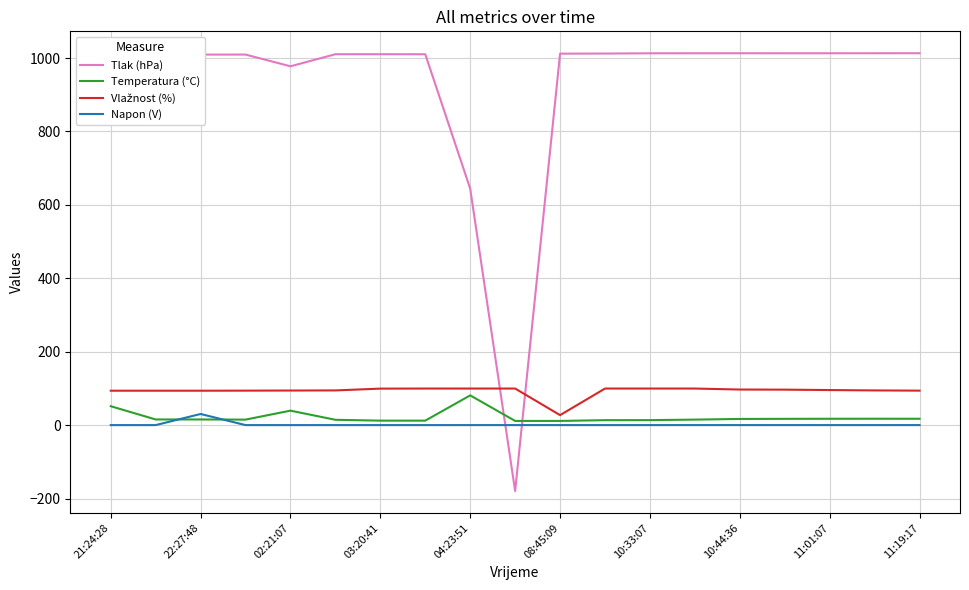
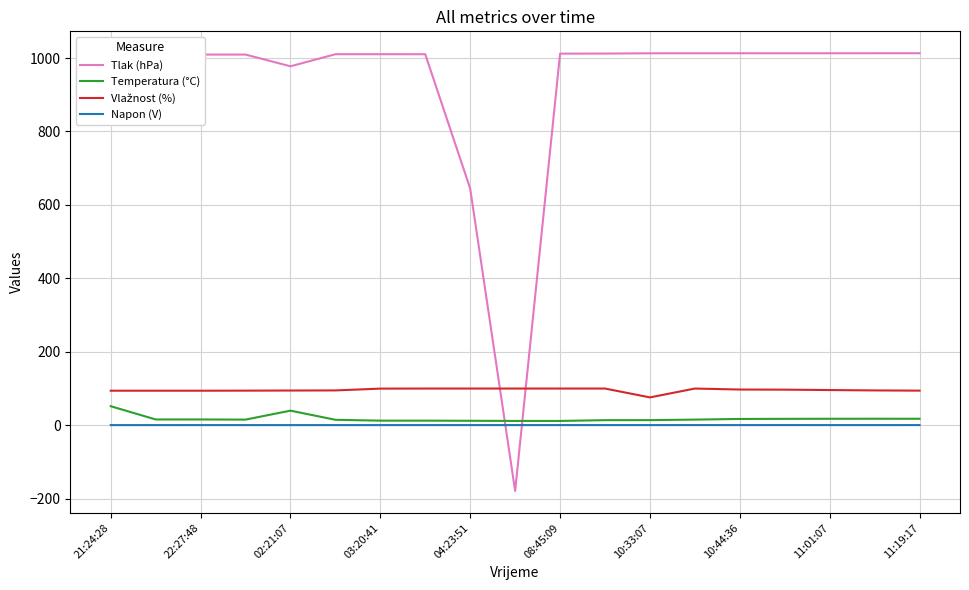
Napon (V), 22:27:48: 30 -> 0
Temperatura (°C), 04:23:51: 80 -> 10
Vlažnost (%), 08:45:09: 30 -> 100
Vlažnost (%), 10:33:07: 100 -> 80
